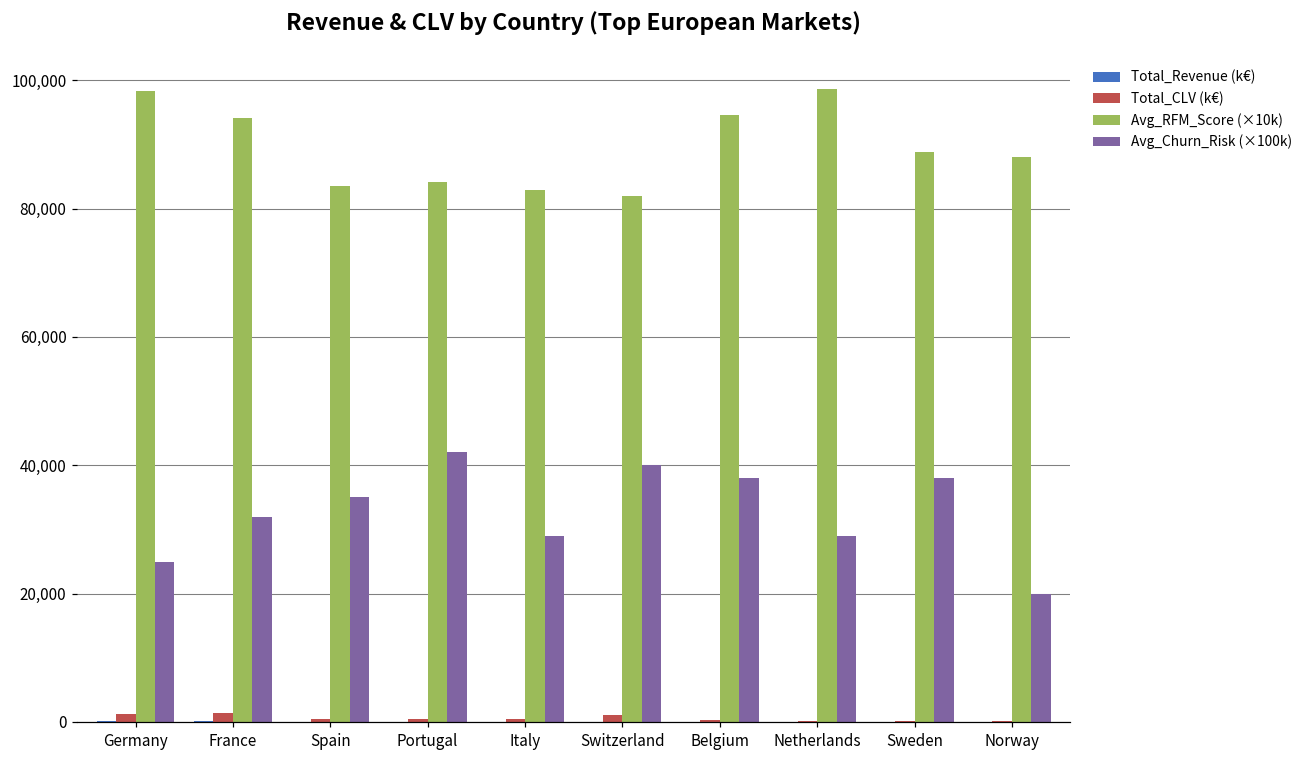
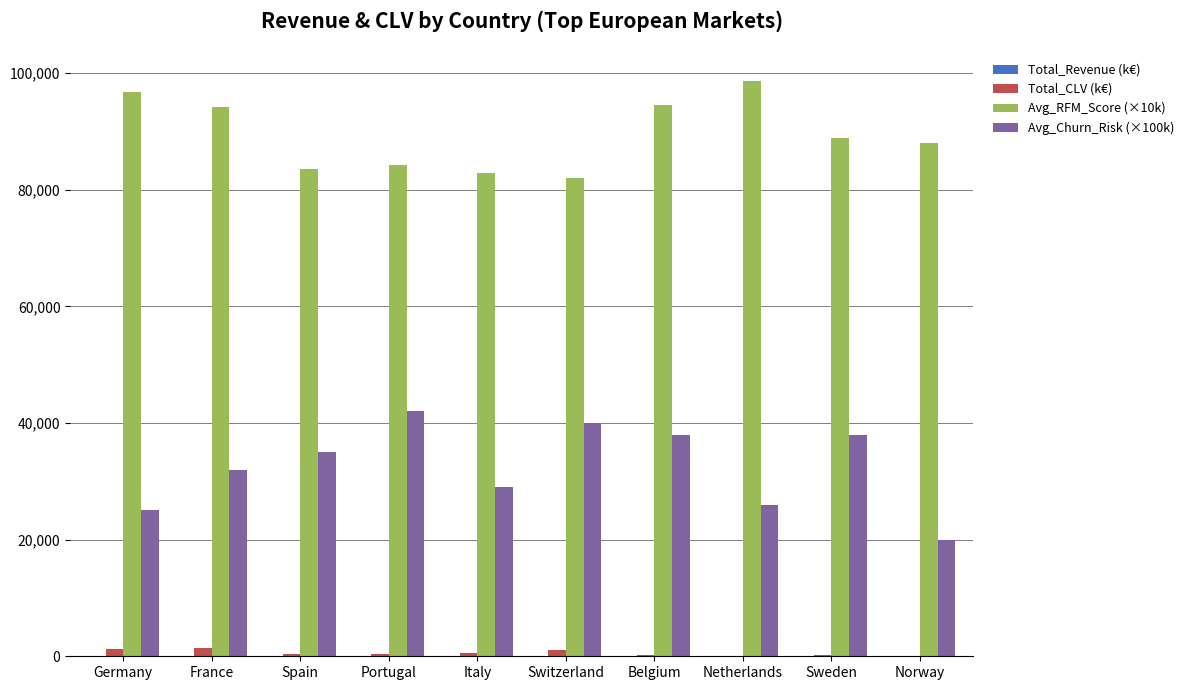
Avg_RFM_Score (×10k), Germany: 98,000 -> 97,000
Avg_Churn_Risk (×100k), Netherlands: 29,000 -> 26,000
